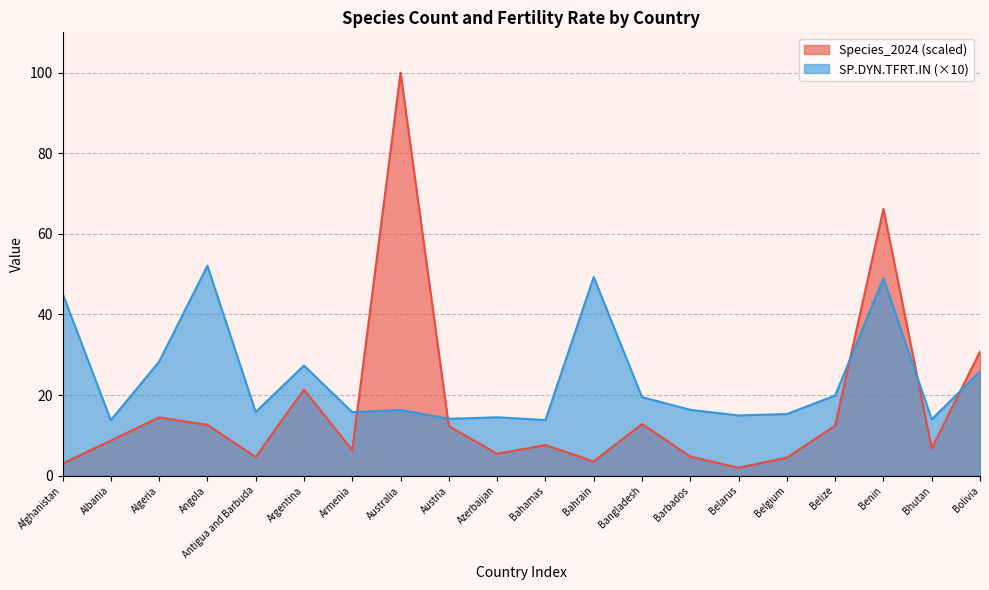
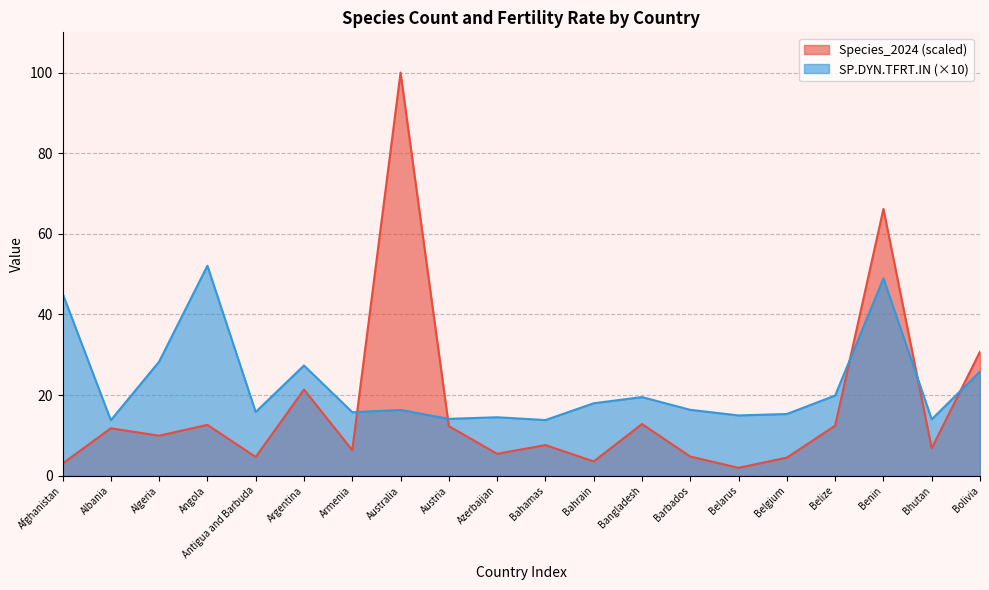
Species_2024 (scaled), Albania: 9 -> 12
Species_2024 (scaled), Algeria: 14 -> 10
SP.DYN.TFRT.IN (×10), Bahrain: 49 -> 18
